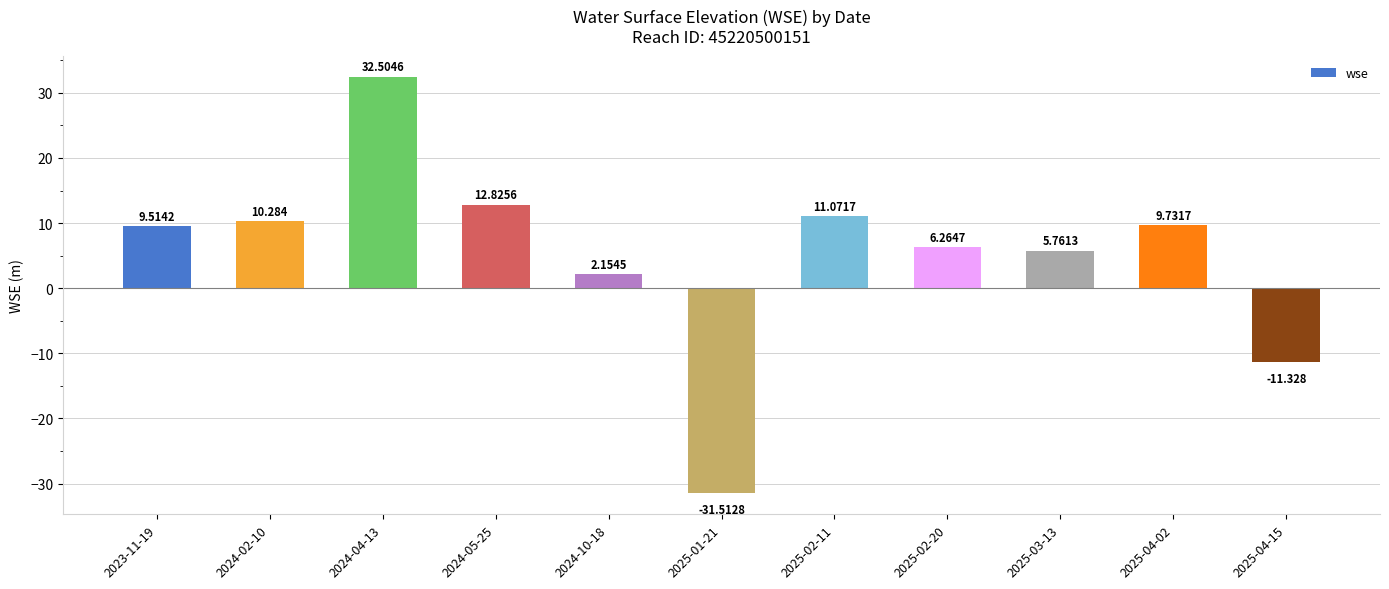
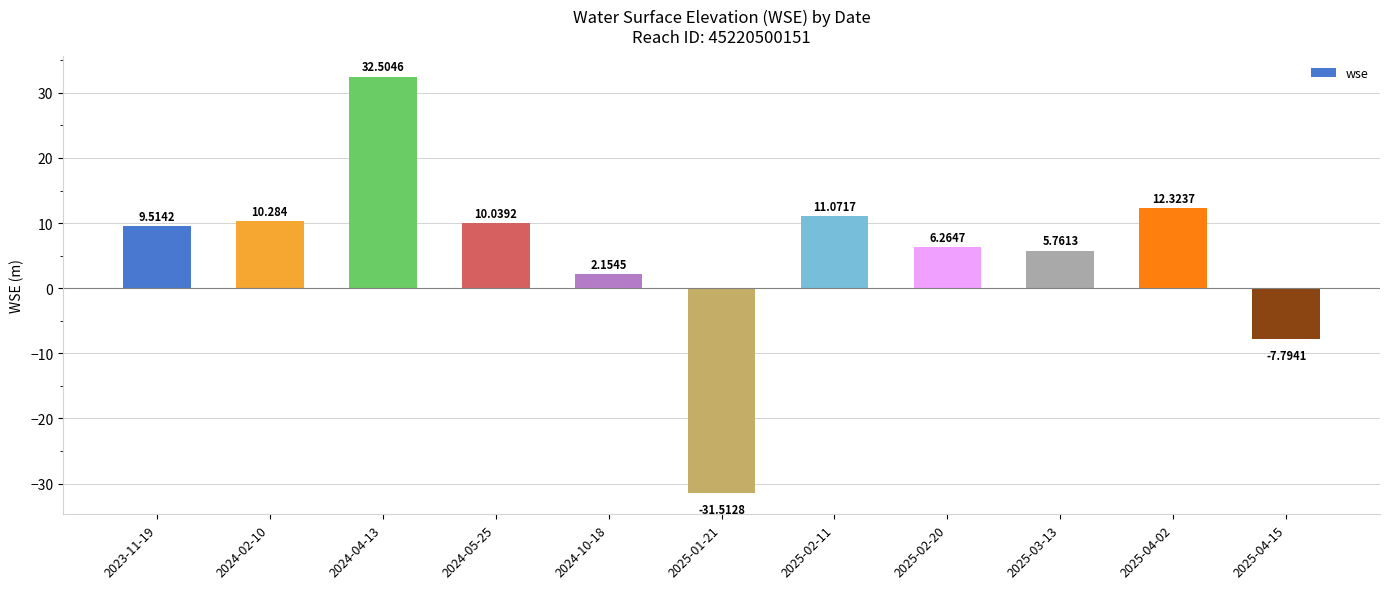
2024-05-25: 12.8256 -> 10.0392
2025-04-02: 9.7317 -> 12.3237
2025-04-15: -11.328 -> -7.7941
